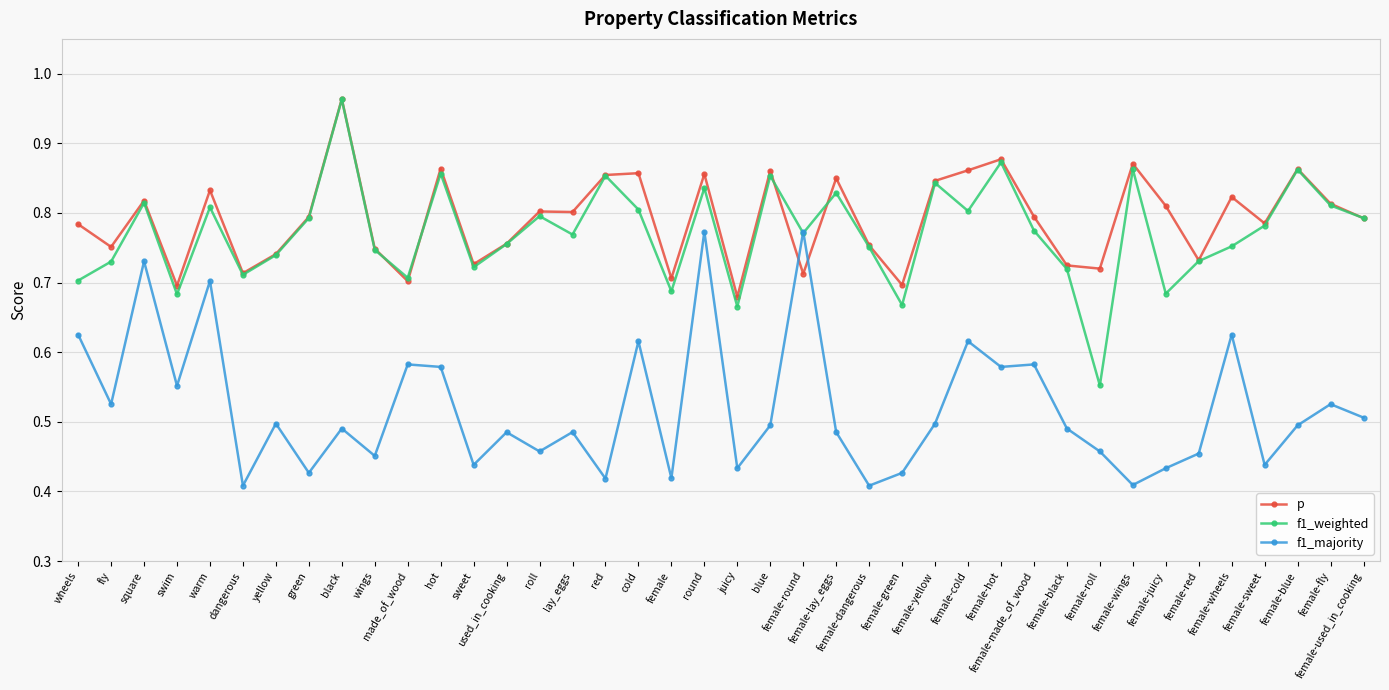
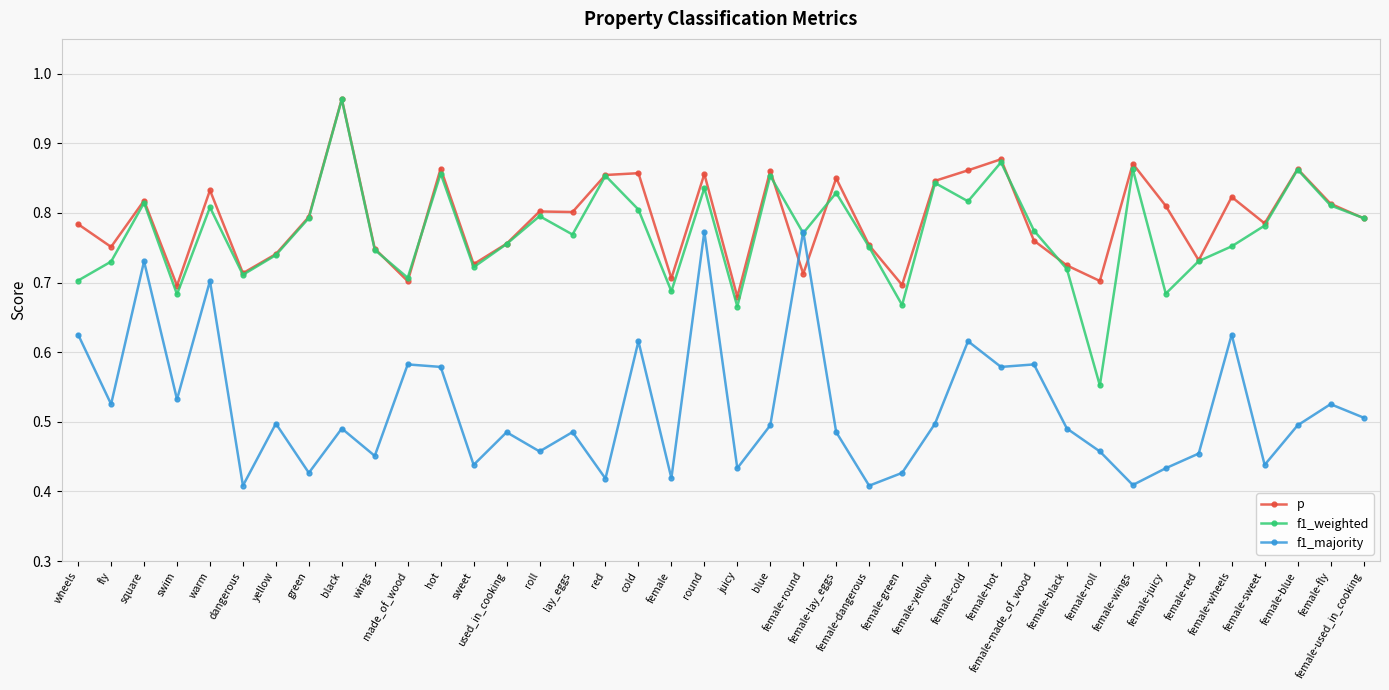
f1_majority, swim: 0.55 -> 0.53
f1_weighted, female-cold: 0.80 -> 0.82
p, female-made_of_wood: 0.79 -> 0.76
p, female-roll: 0.72 -> 0.70
